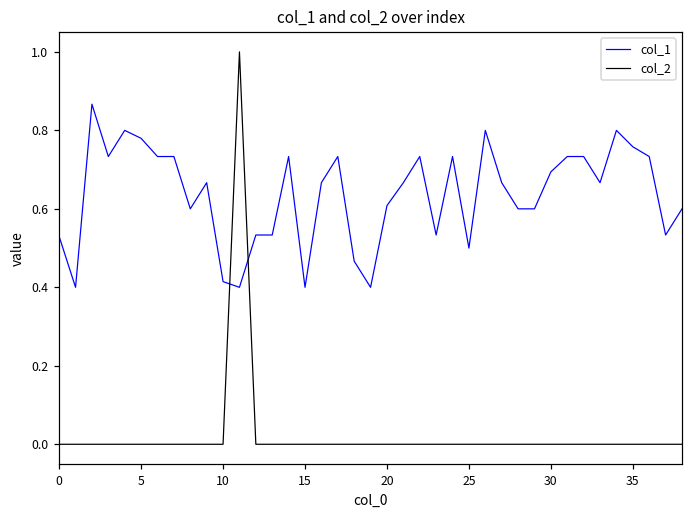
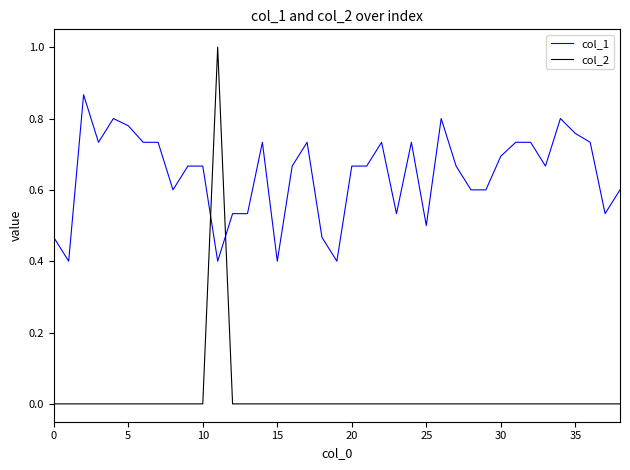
col_1, 0: 0.53 -> 0.47
col_1, 10: 0.41 -> 0.67
col_1, 20: 0.61 -> 0.67
